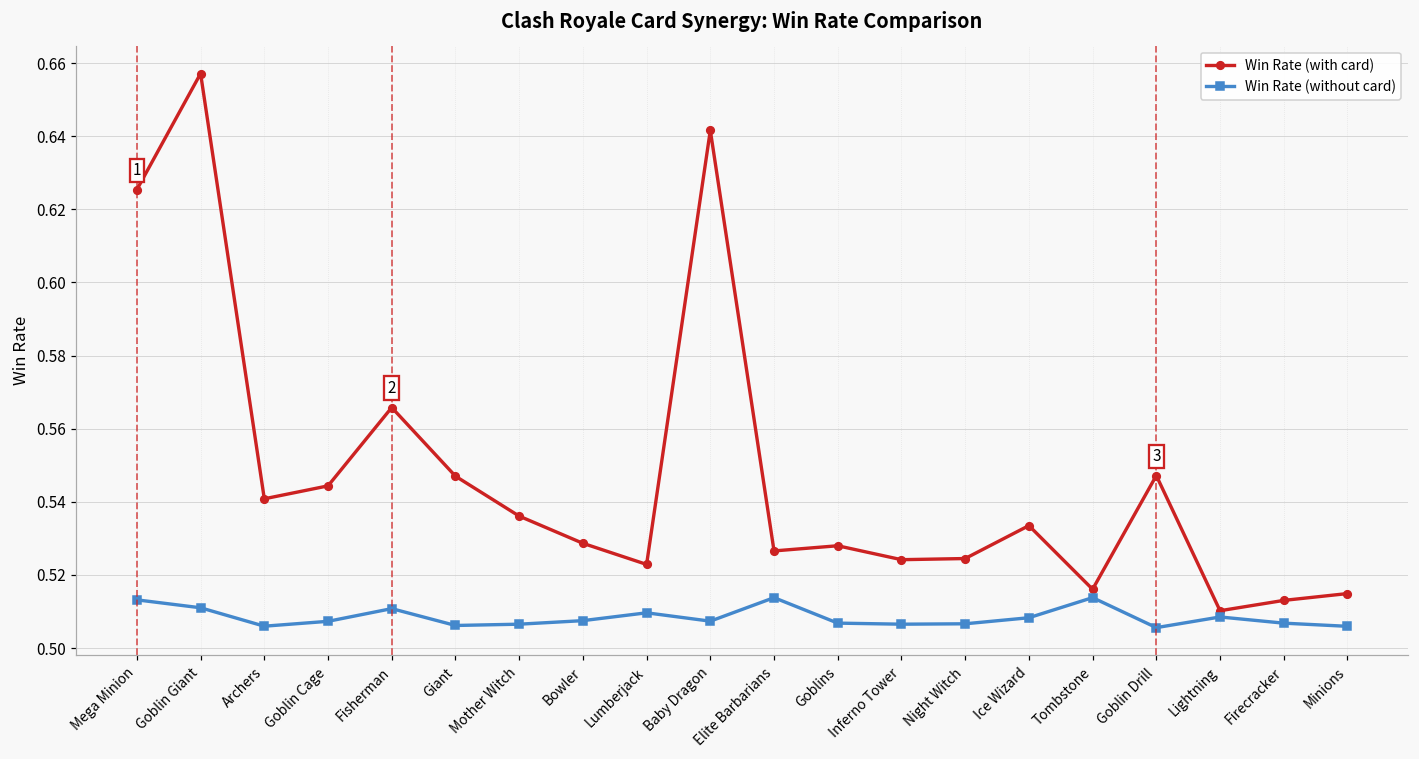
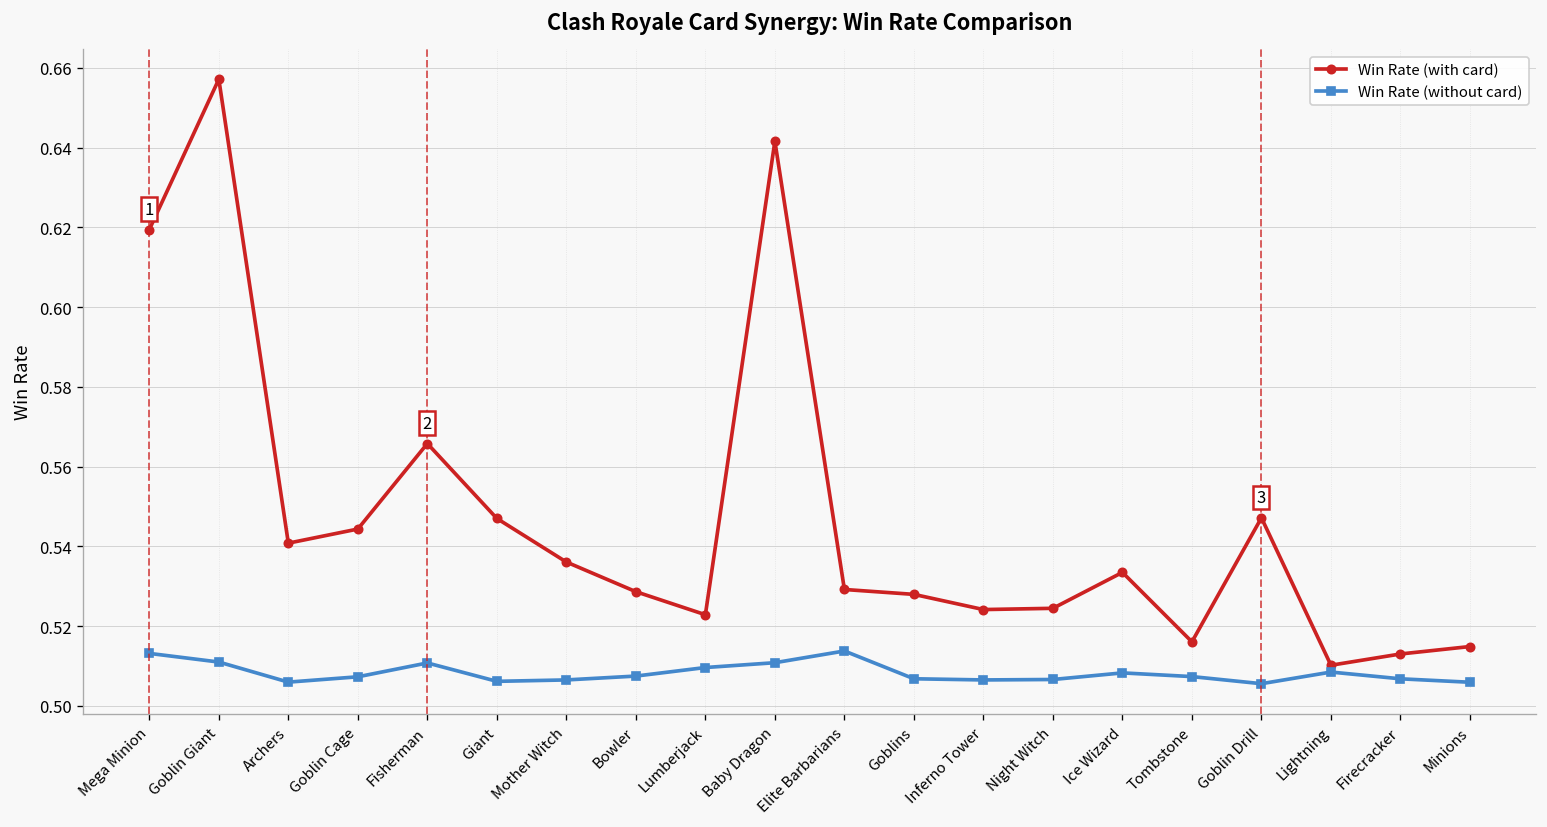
Win Rate (with card), Mega Minion: 0.625 -> 0.619
Win Rate (without card), Baby Dragon: 0.507 -> 0.511
Win Rate (with card), Elite Barbarians: 0.527 -> 0.529
Win Rate (without card), Tombstone: 0.514 -> 0.507
